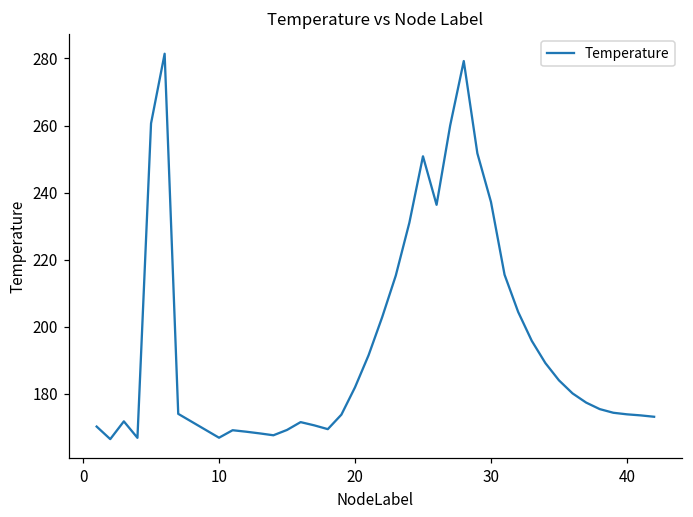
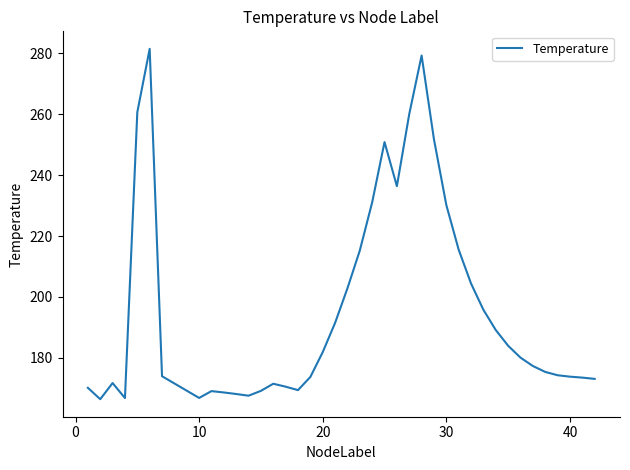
30: 237 -> 230
